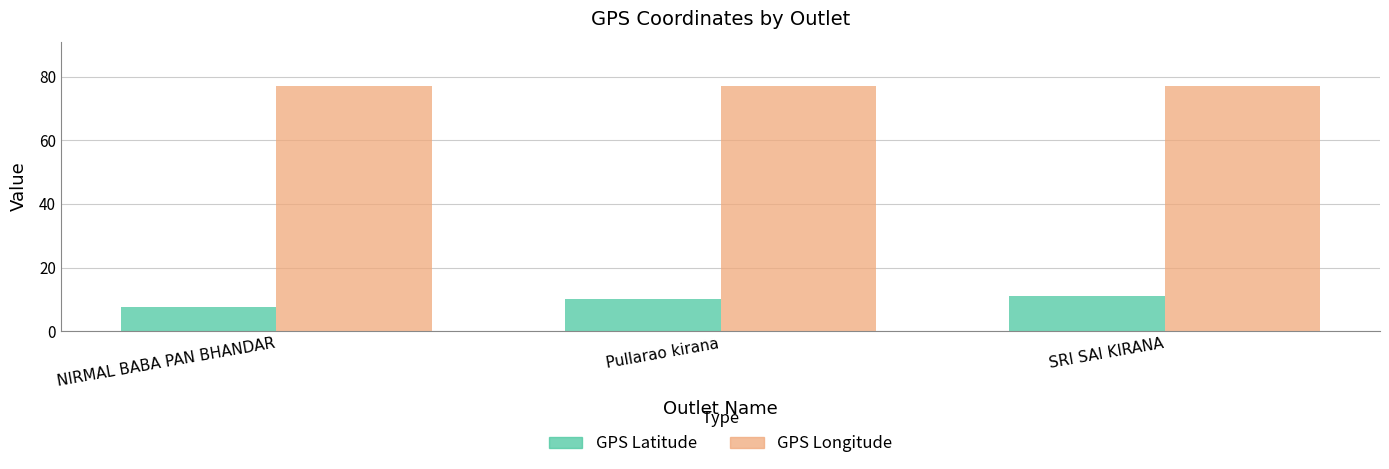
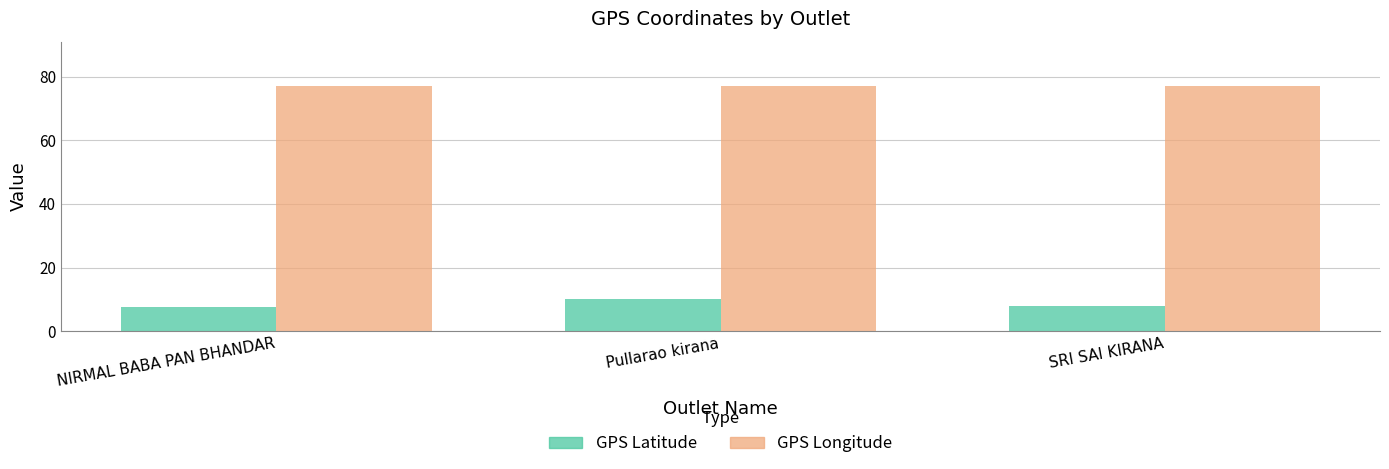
GPS Latitude, SRI SAI KIRANA: 11 -> 8
